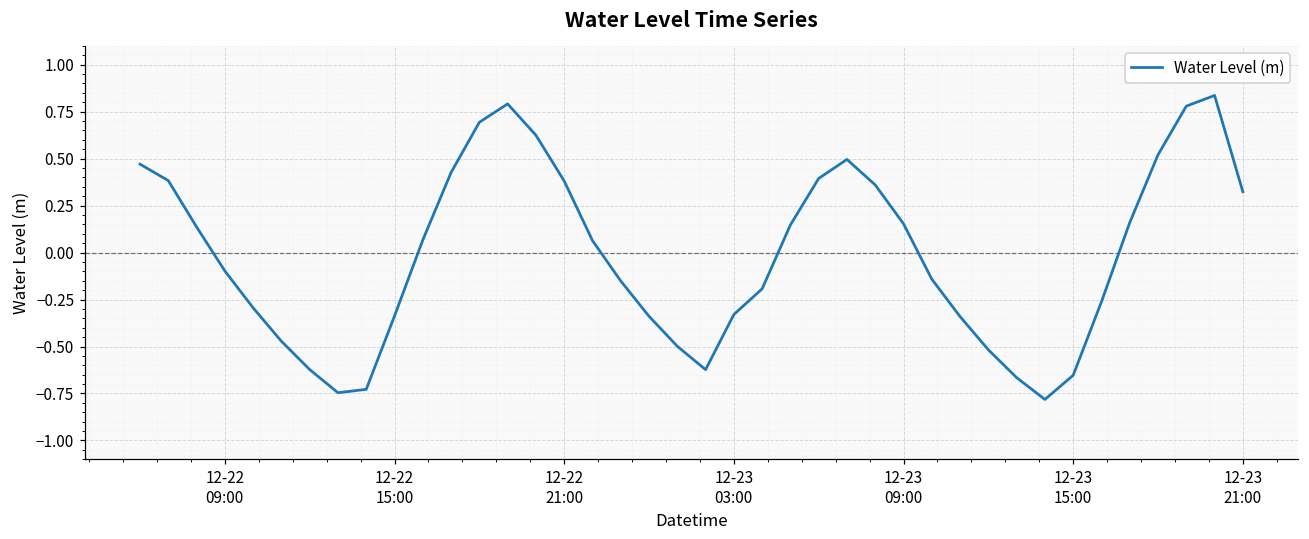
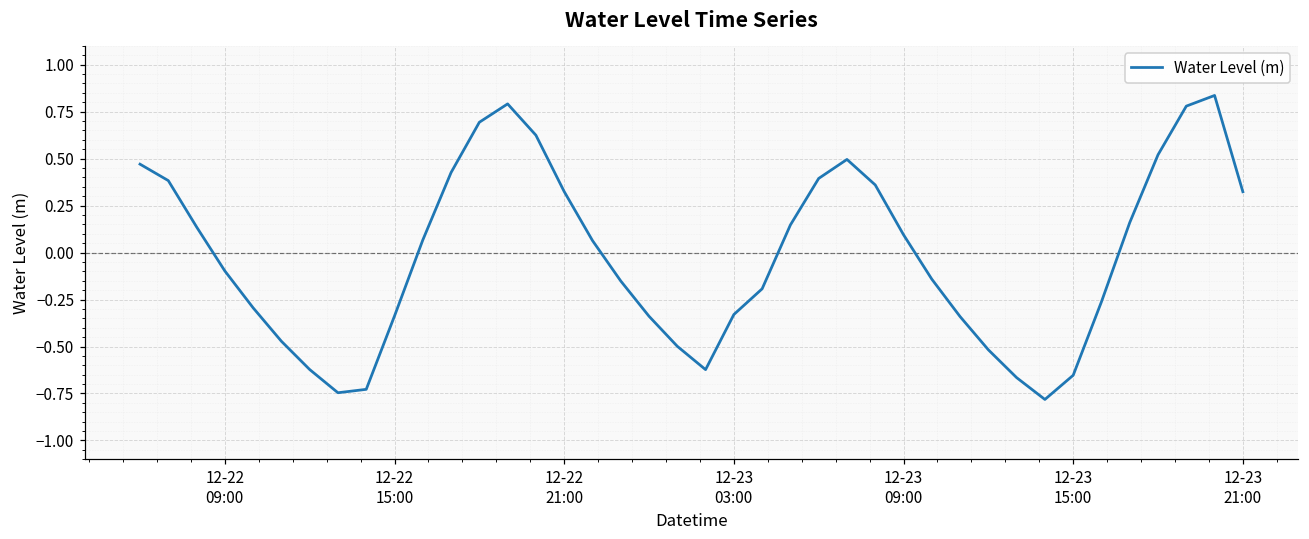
12-22 21:00: 0.38 -> 0.32
12-23 09:00: 0.15 -> 0.09
